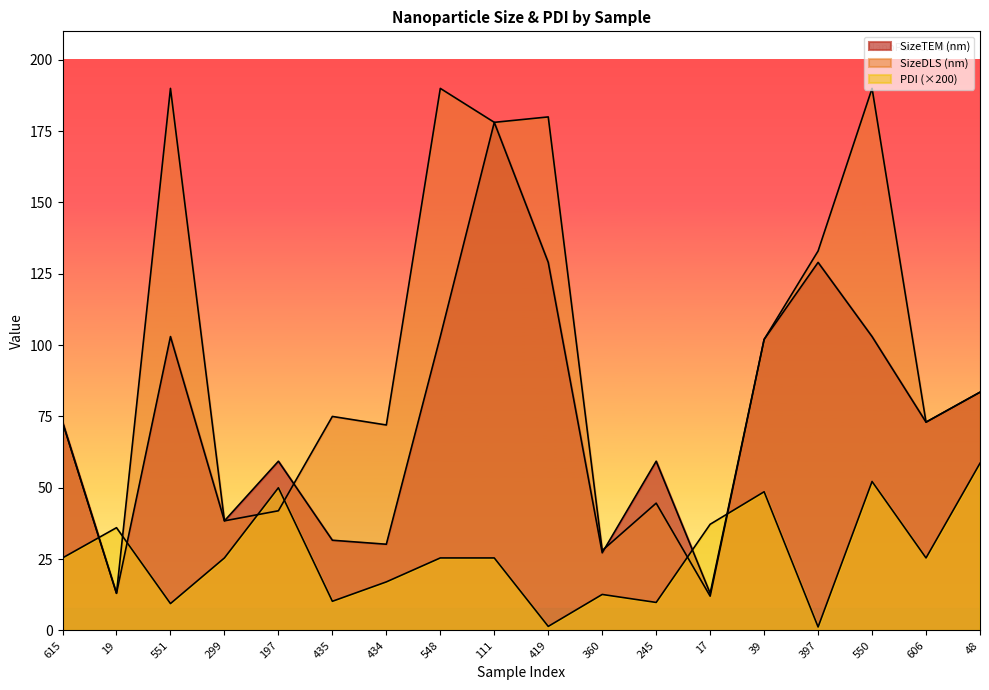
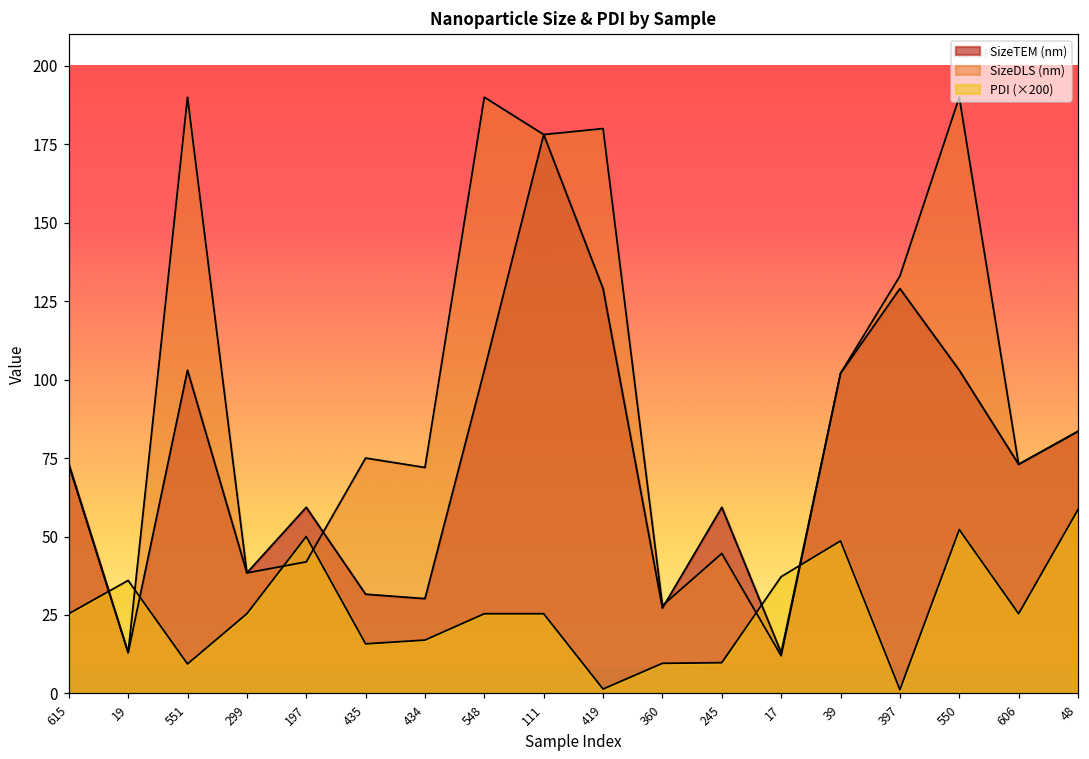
PDI (×200), 435: 10 -> 16
PDI (×200), 360: 13 -> 10
